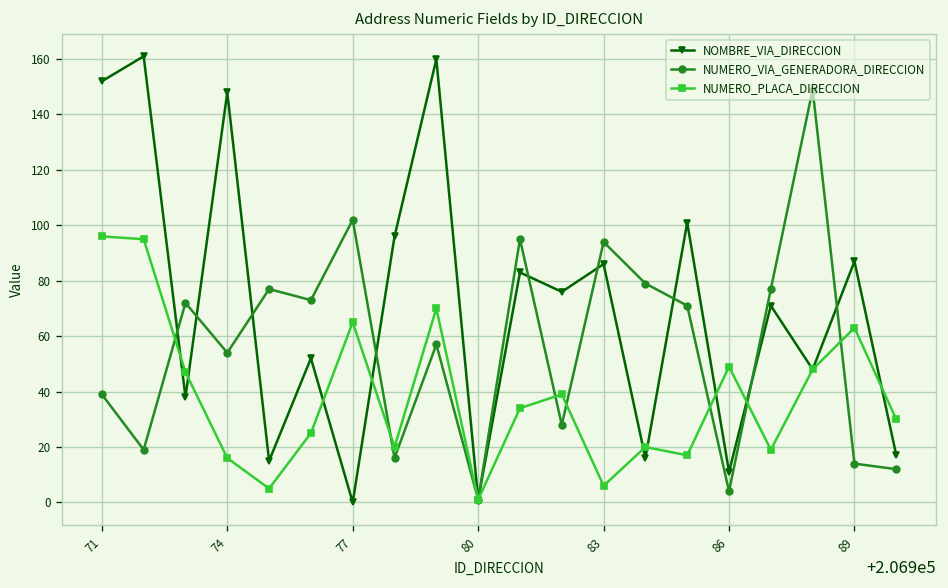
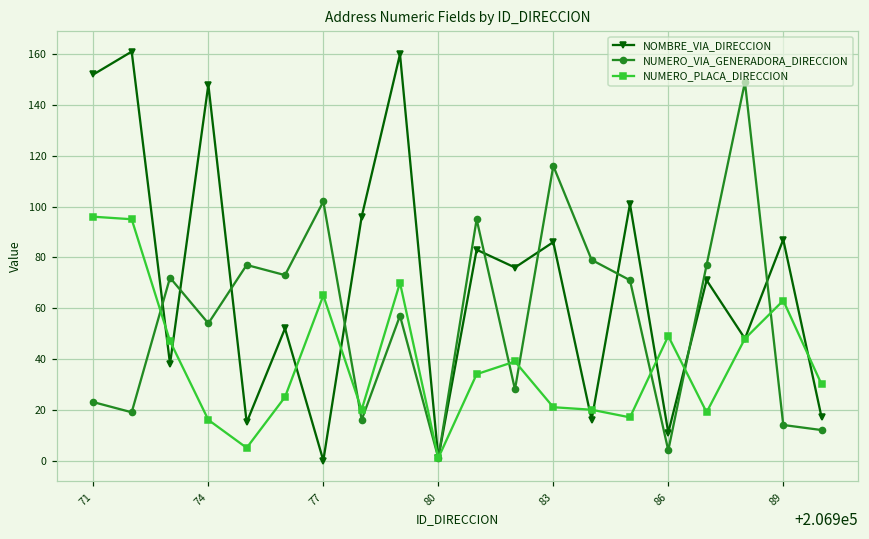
NUMERO_VIA_GENERADORA_DIRECCION, 71: 39 -> 23
NUMERO_VIA_GENERADORA_DIRECCION, 83: 94 -> 116
NUMERO_PLACA_DIRECCION, 83: 6 -> 21
